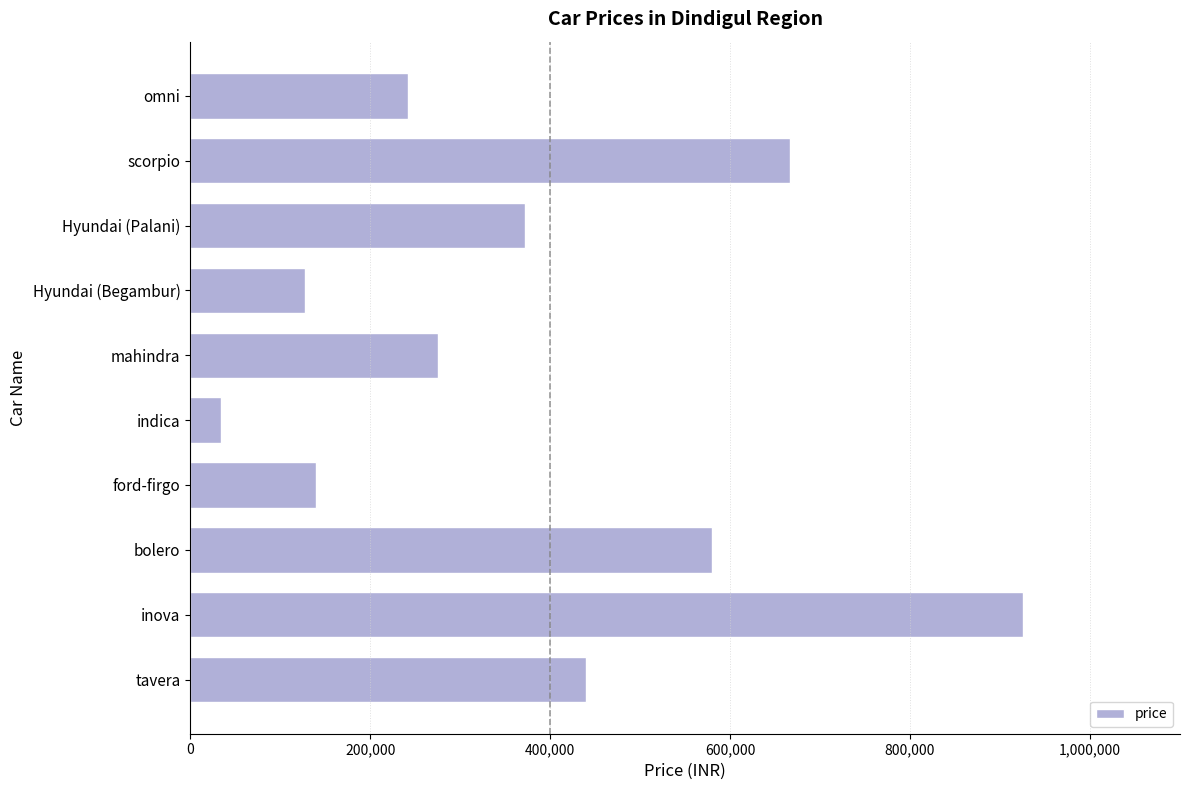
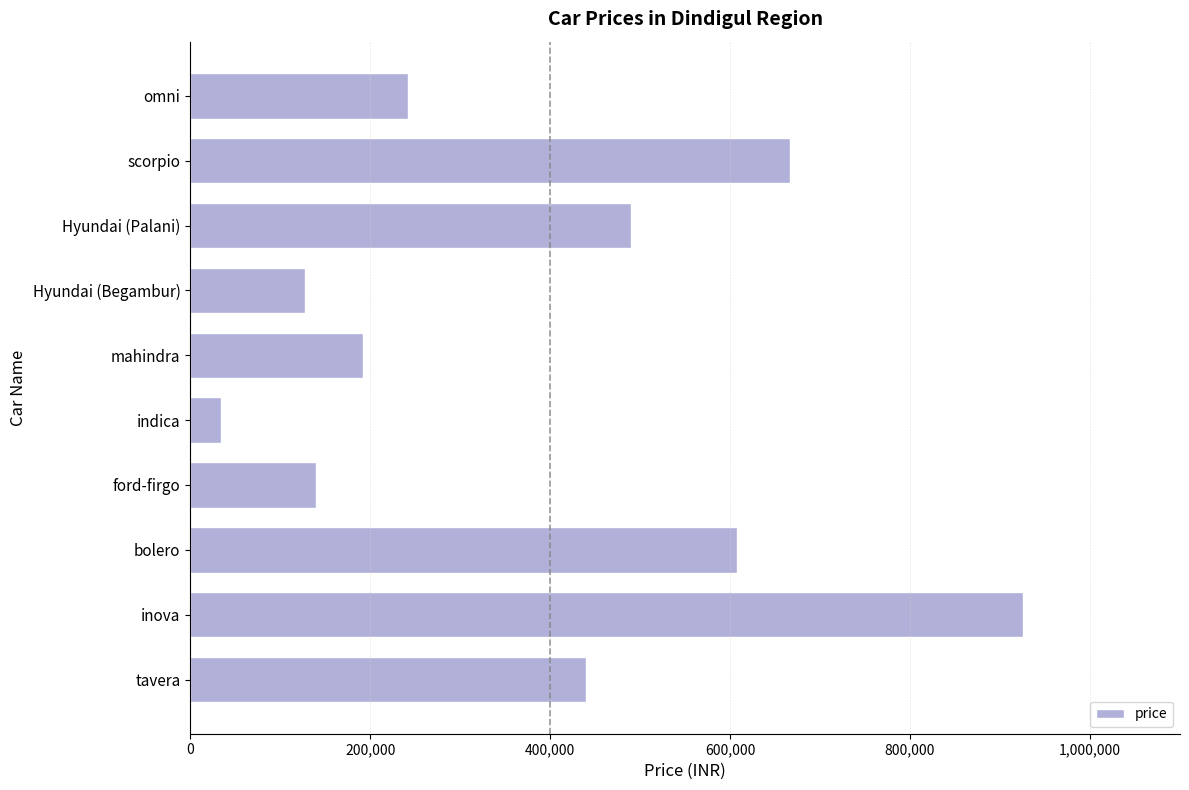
Hyundai (Palani): 370,000 -> 490,000
mahindra: 280,000 -> 190,000
bolero: 580,000 -> 610,000
